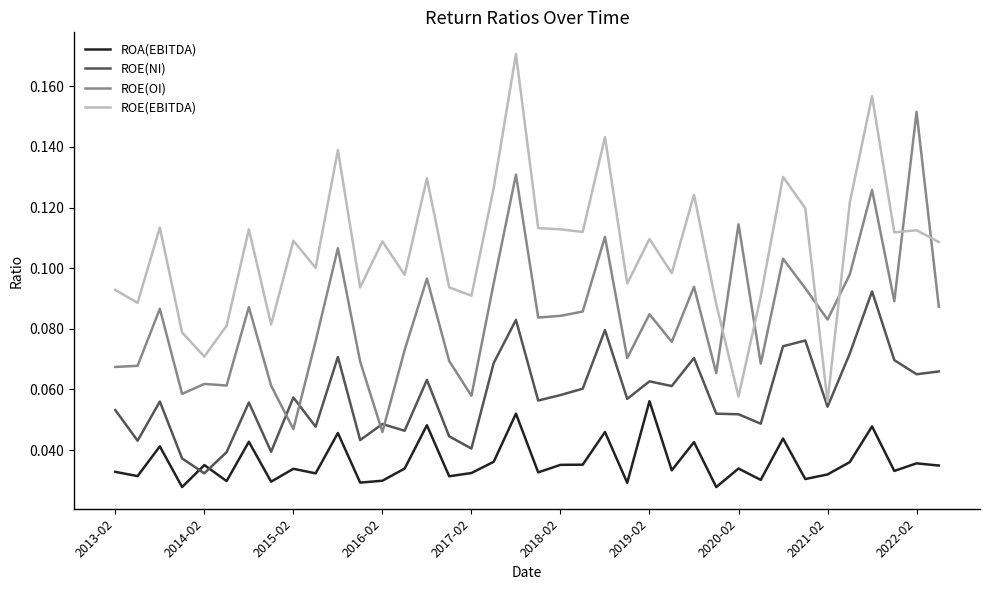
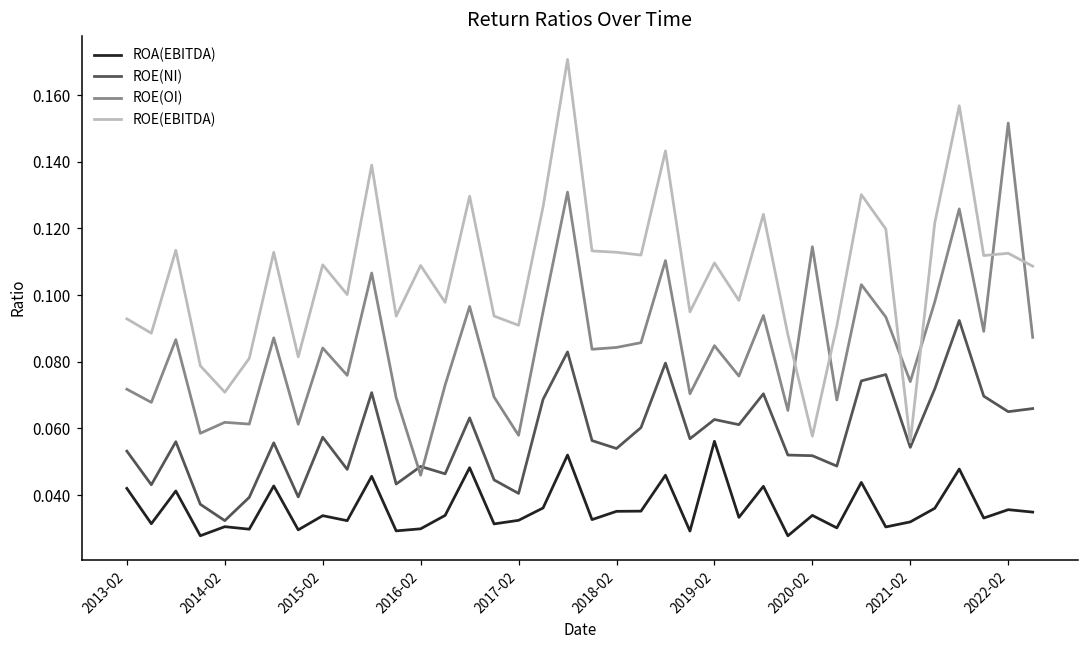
ROA(EBITDA), 2013-02: 0.033 -> 0.042
ROE(OI), 2013-02: 0.067 -> 0.072
ROA(EBITDA), 2014-02: 0.035 -> 0.031
ROE(OI), 2015-02: 0.047 -> 0.084
ROE(NI), 2018-02: 0.058 -> 0.054
ROE(OI), 2021-02: 0.083 -> 0.074
